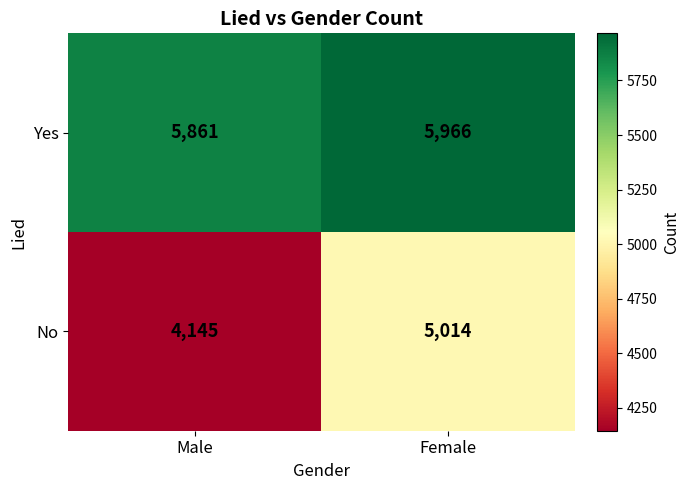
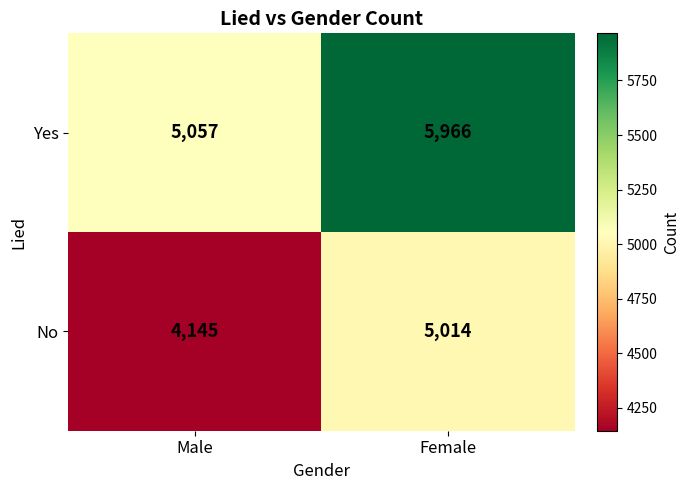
Yes, Male: 5,861 -> 5,057
